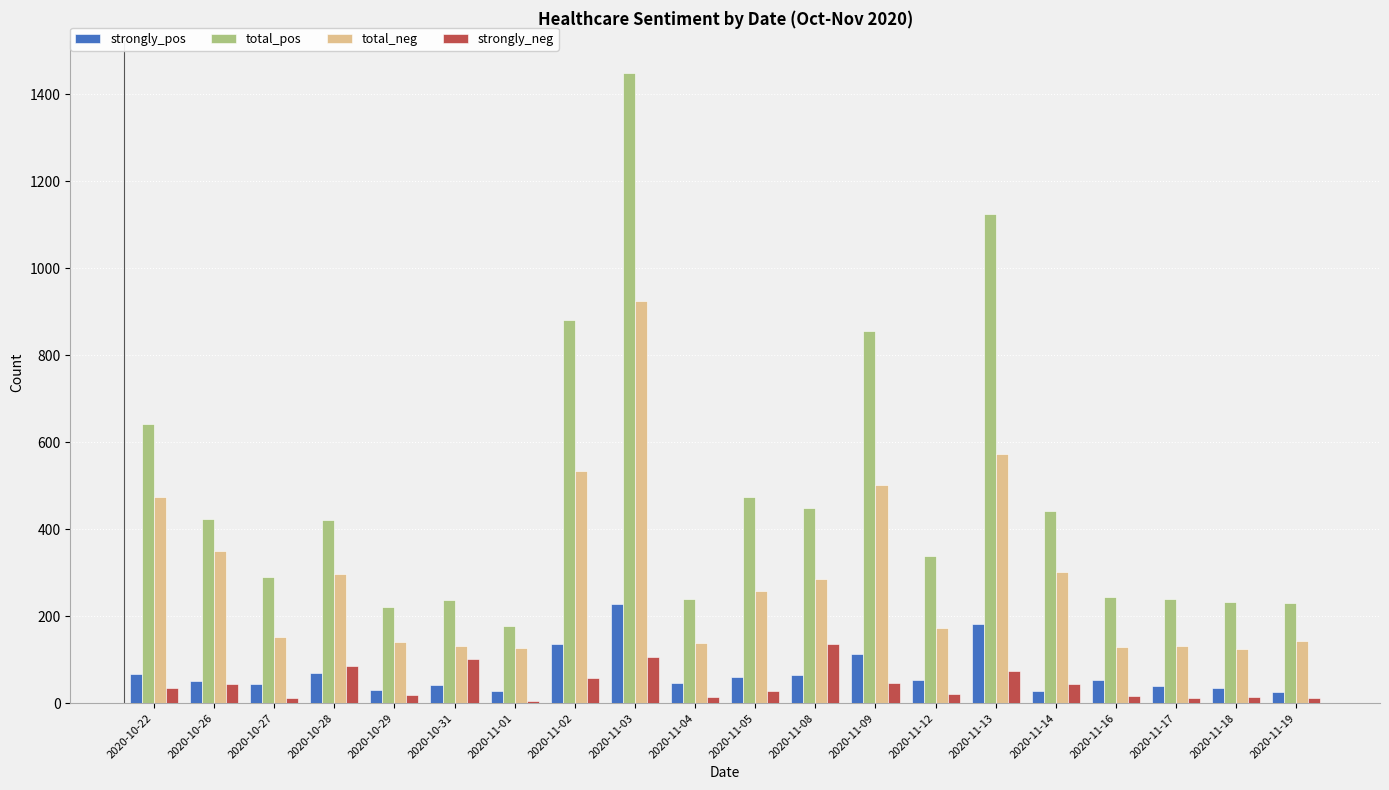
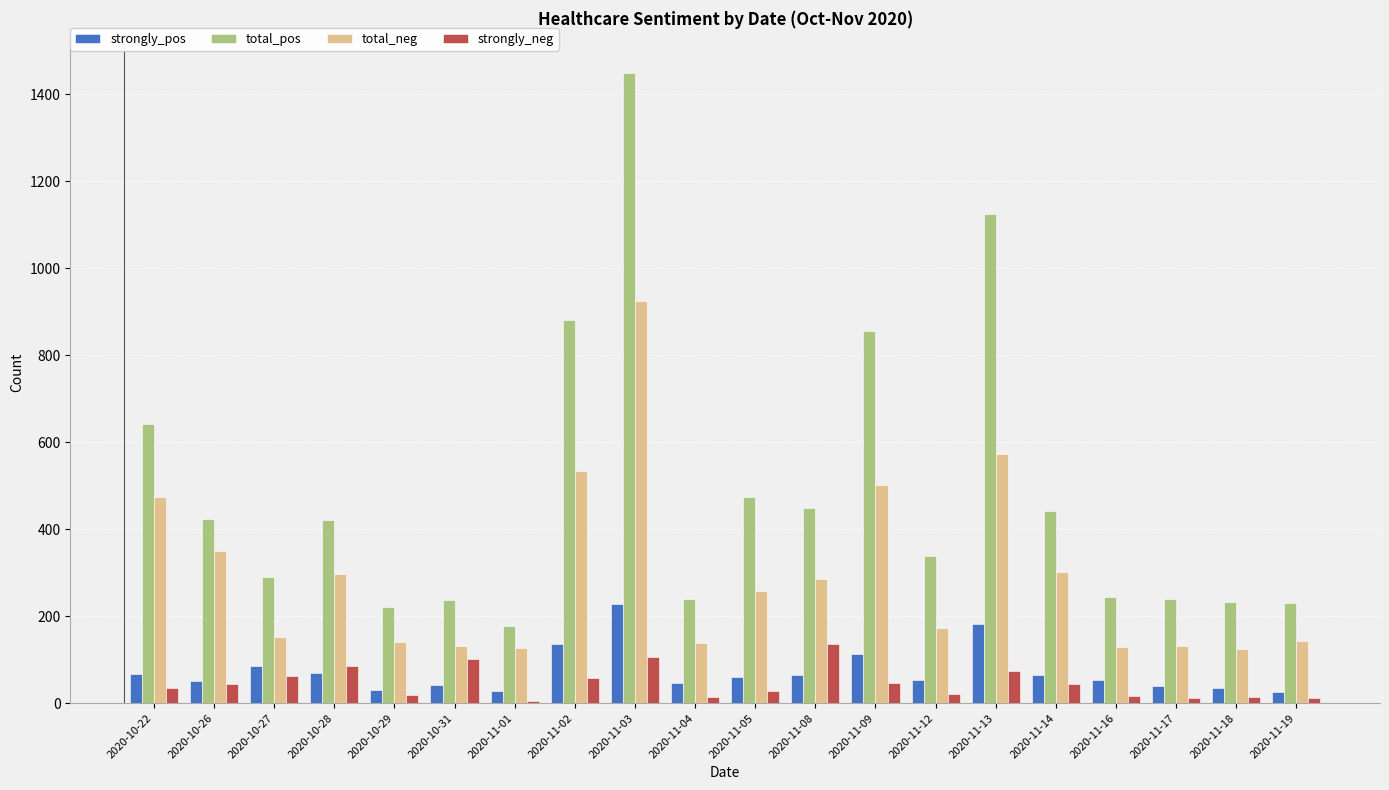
strongly_pos, 2020-10-27: 40 -> 90
strongly_neg, 2020-10-27: 10 -> 60
strongly_pos, 2020-11-14: 30 -> 60
